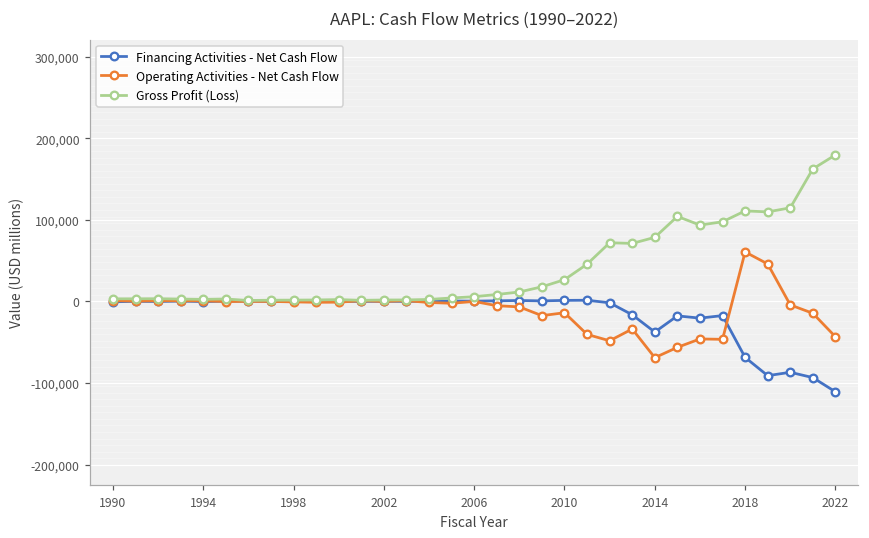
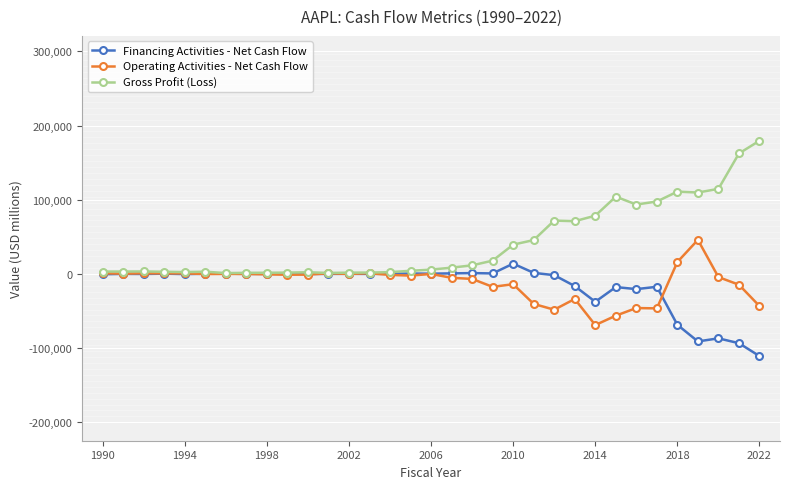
Financing Activities - Net Cash Flow, 2010: 0 -> 10,000
Gross Profit (Loss), 2010: 30,000 -> 40,000
Operating Activities - Net Cash Flow, 2018: 60,000 -> 20,000
